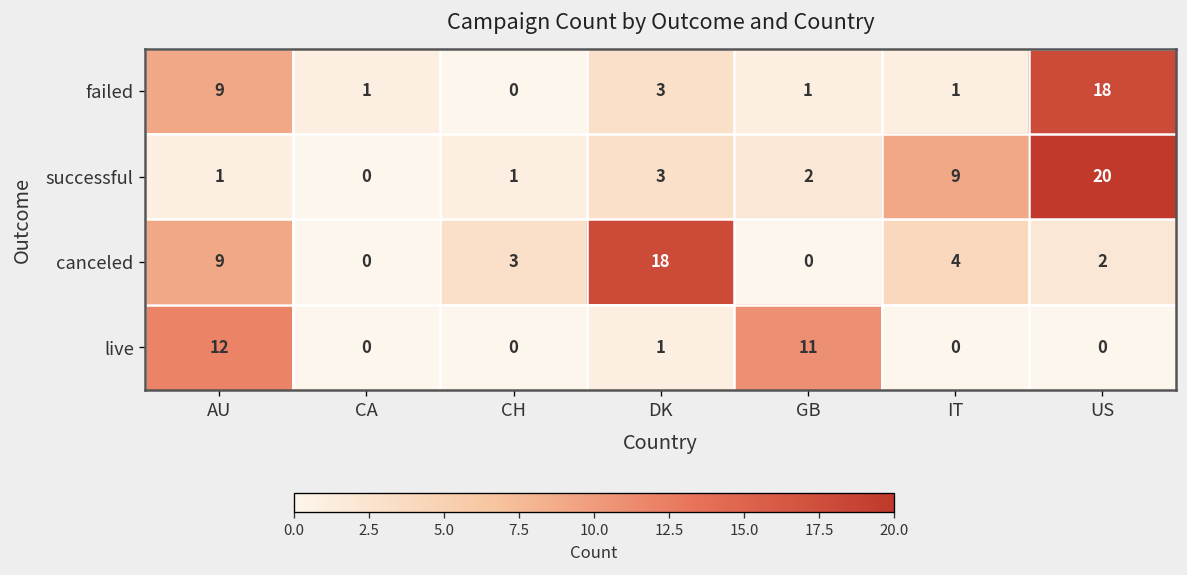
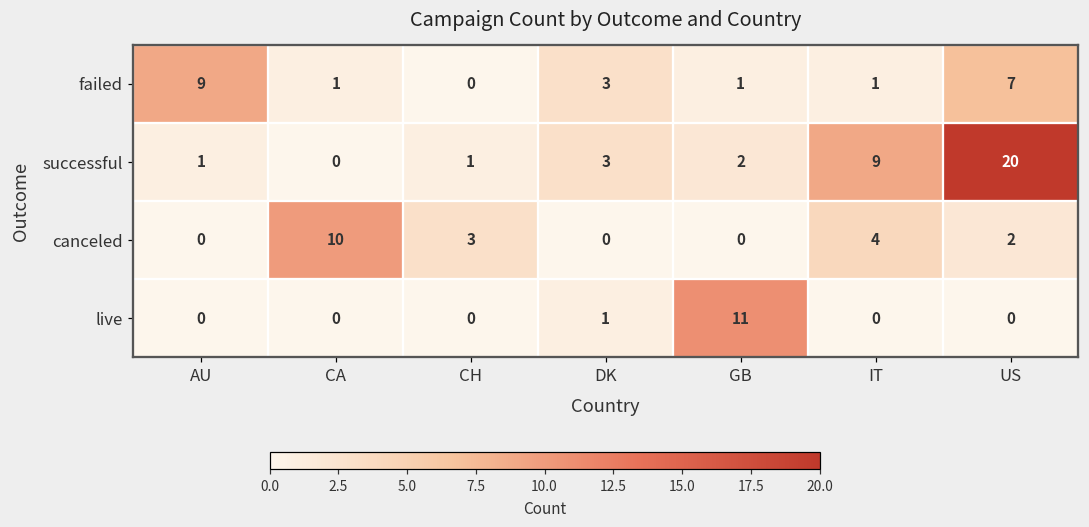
failed, US: 18 -> 7
canceled, AU: 9 -> 0
canceled, CA: 0 -> 10
canceled, DK: 18 -> 0
live, AU: 12 -> 0
